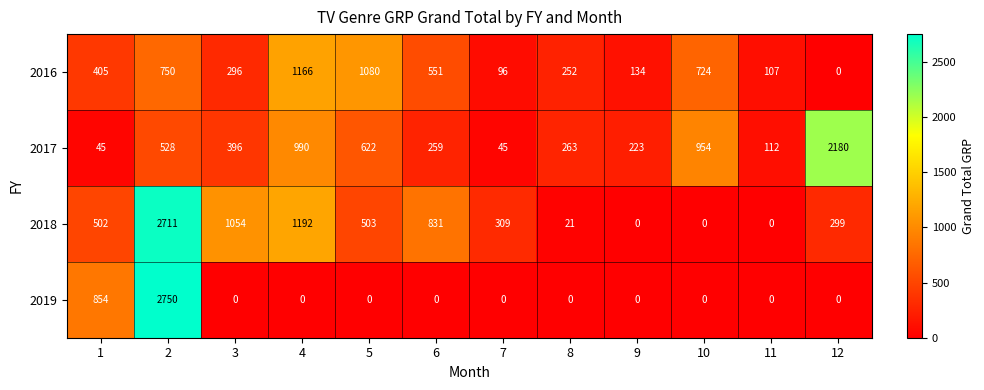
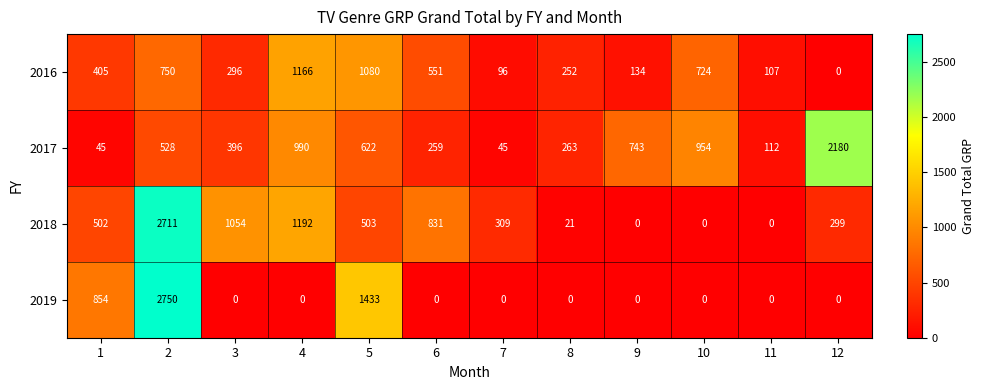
2017, 9: 223 -> 743
2019, 5: 0 -> 1433
